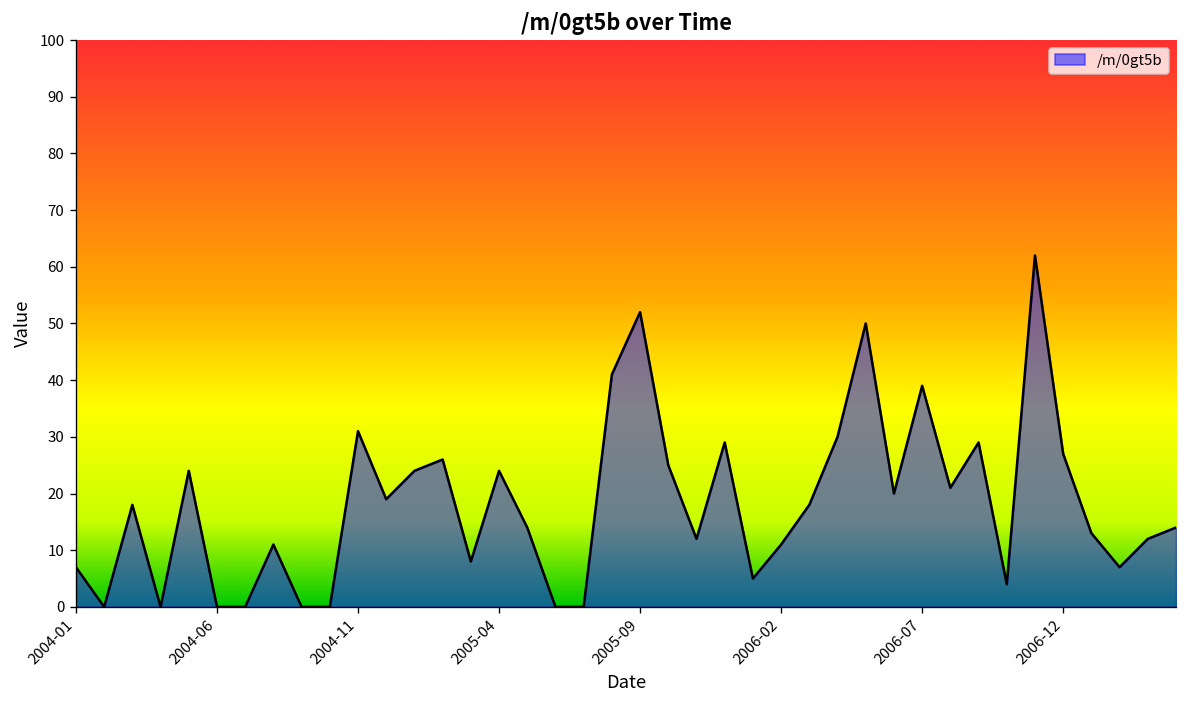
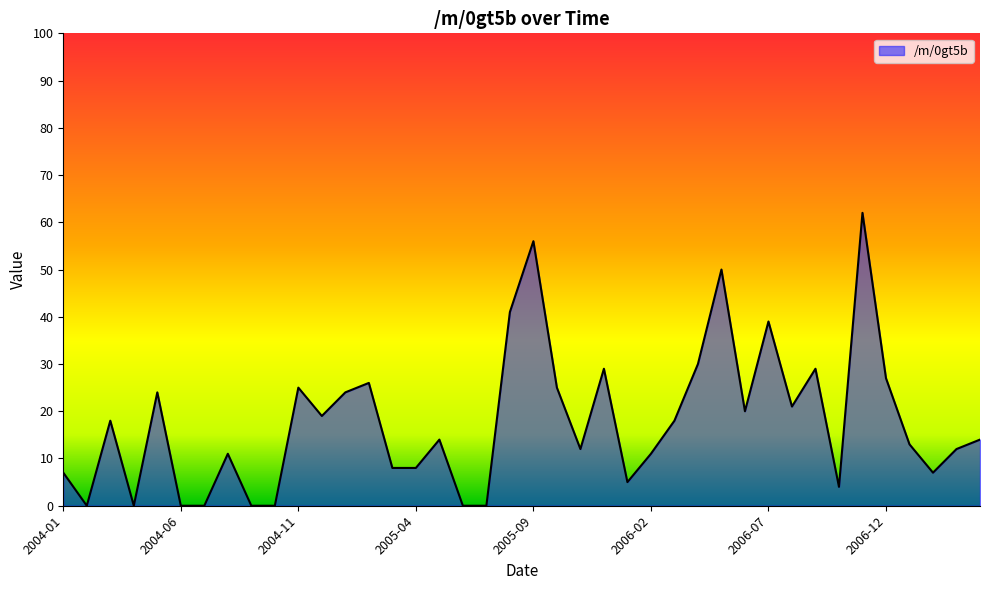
2004-11: 31 -> 25
2005-04: 24 -> 8
2005-09: 52 -> 56
